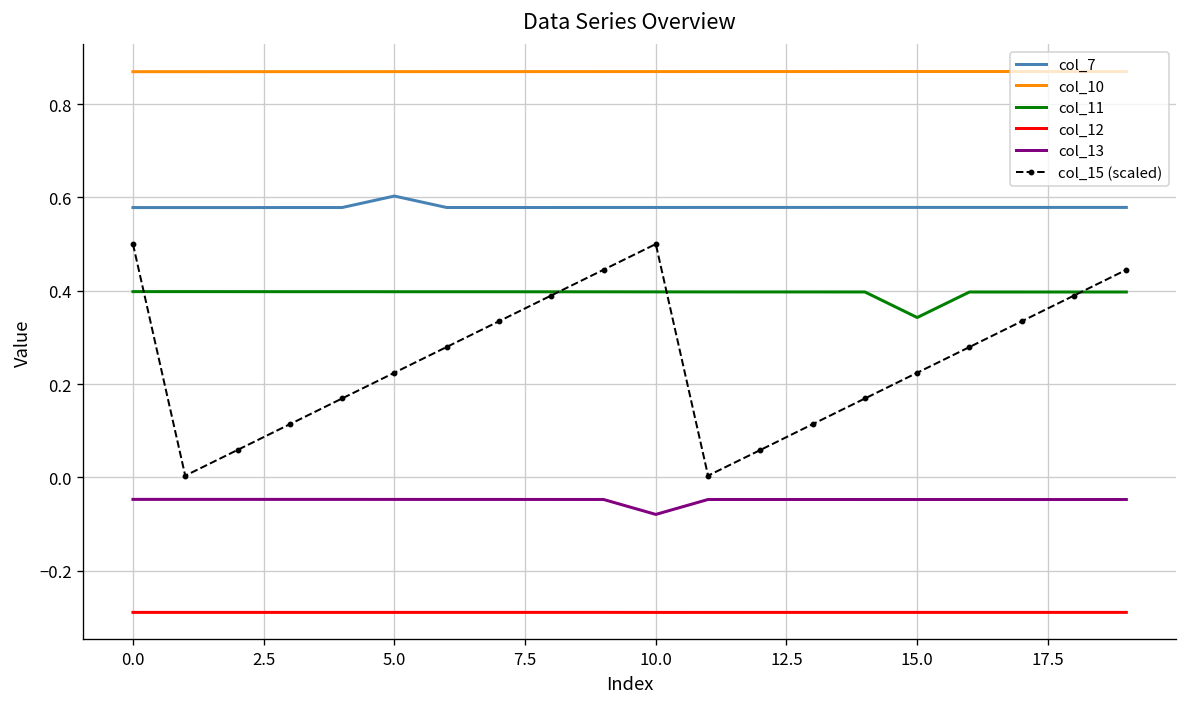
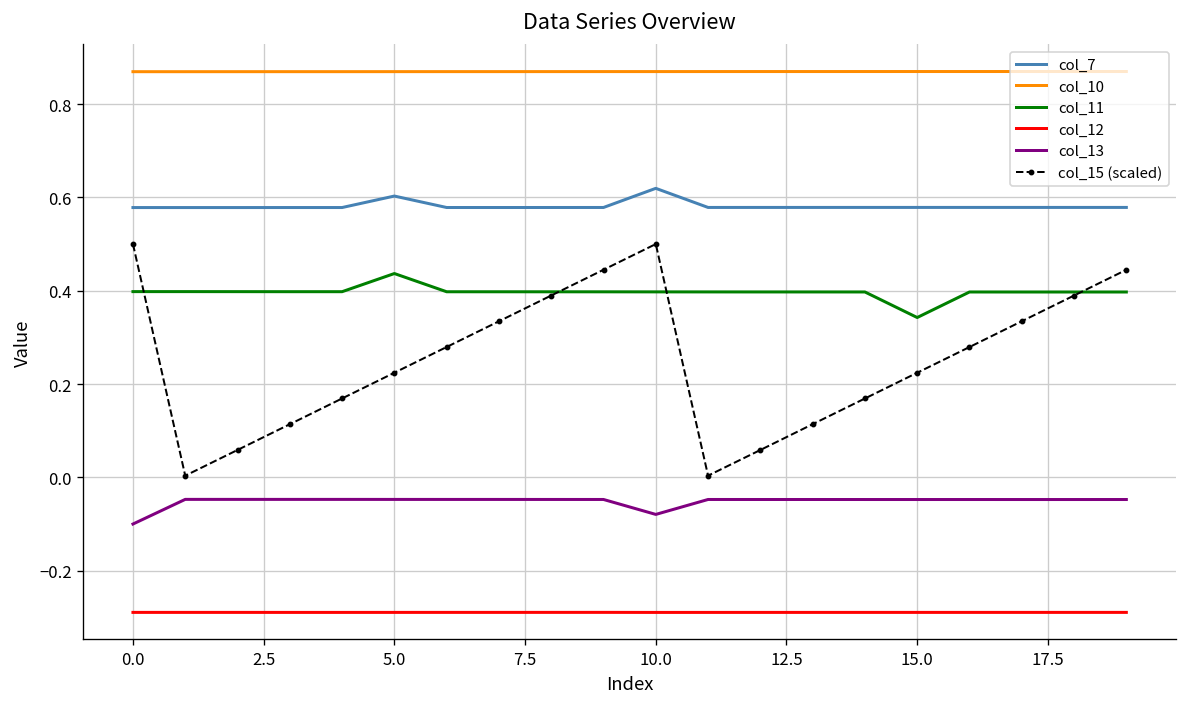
col_13, 0.0: -0.05 -> -0.10
col_11, 5.0: 0.40 -> 0.44
col_7, 10.0: 0.58 -> 0.62
